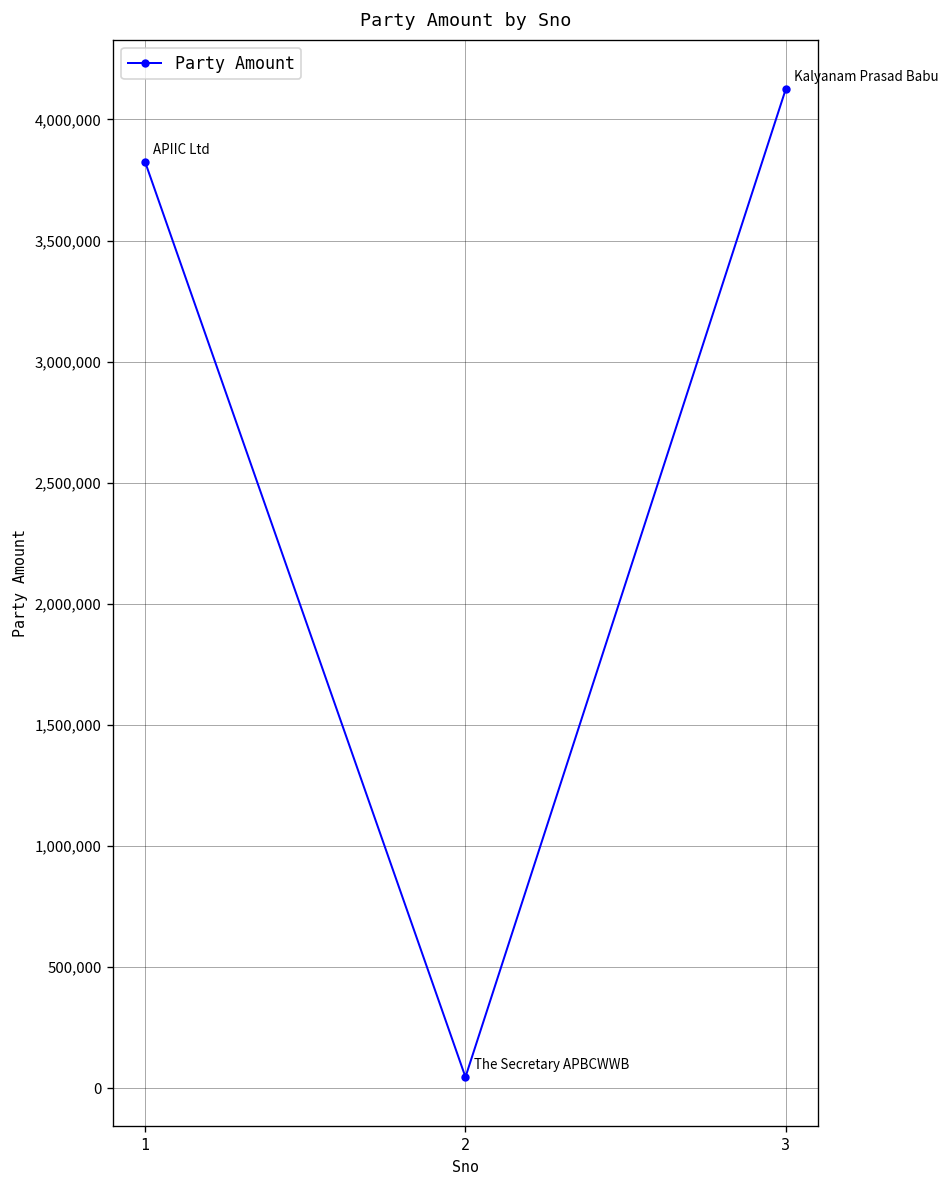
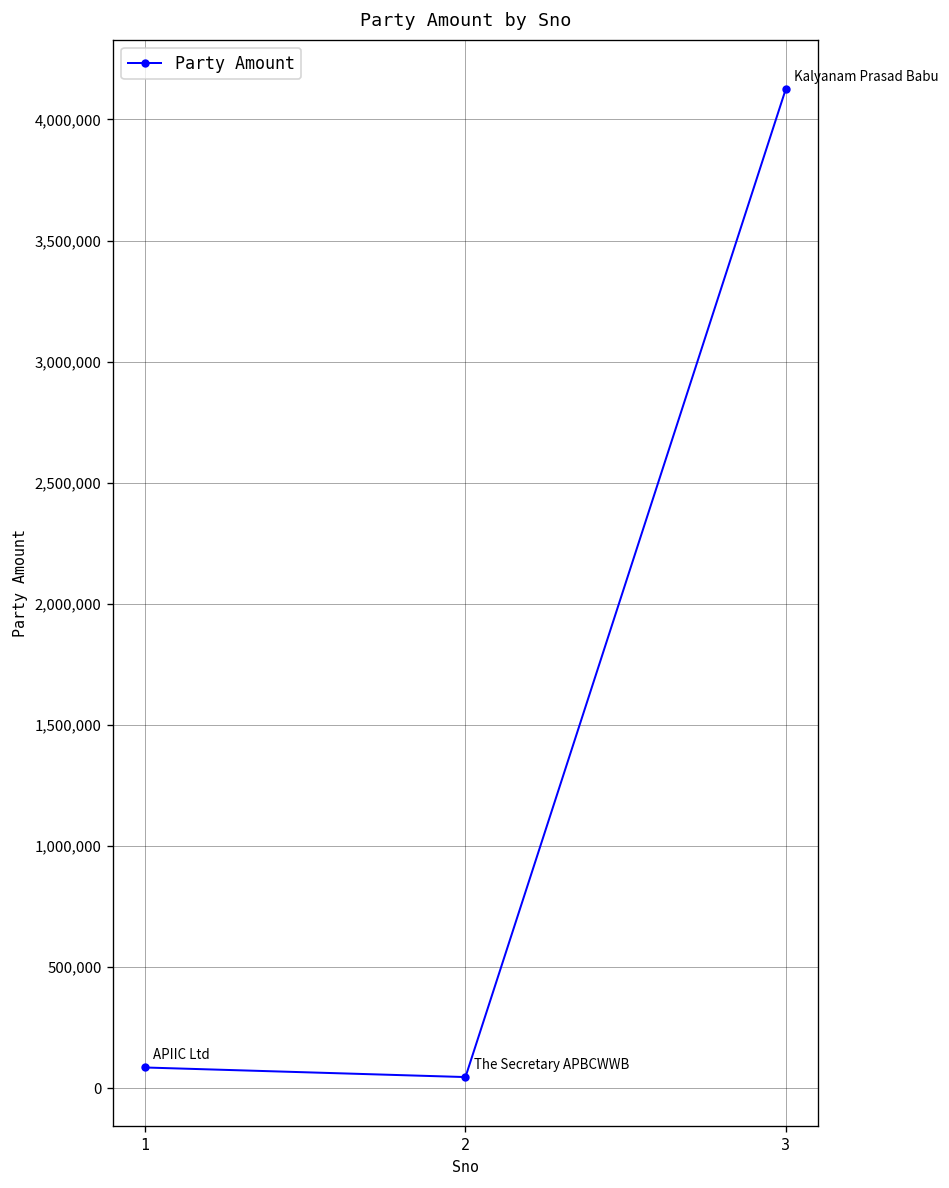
1: 3,820,000 -> 90,000
